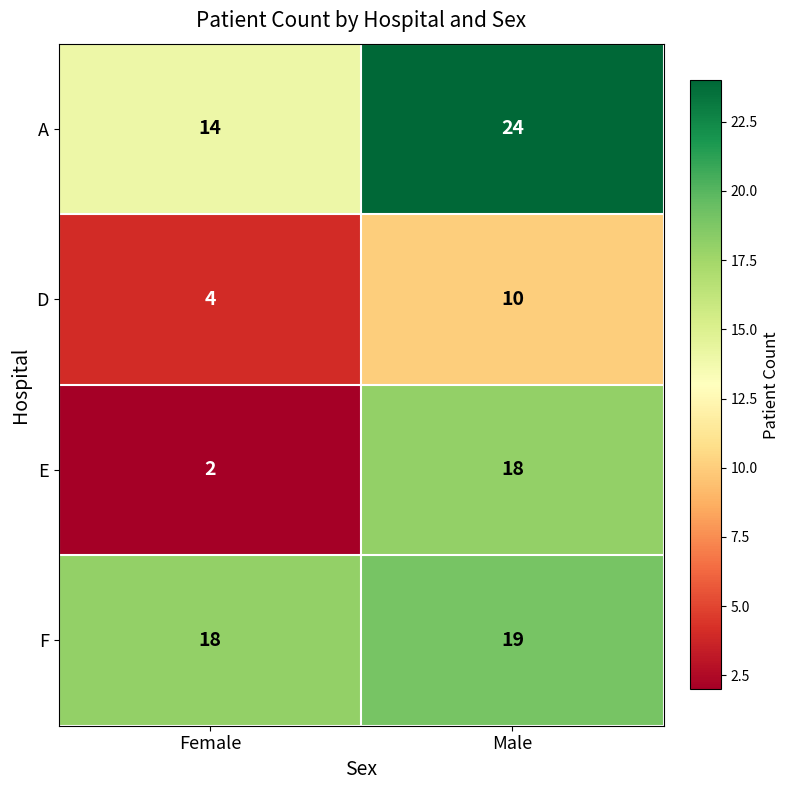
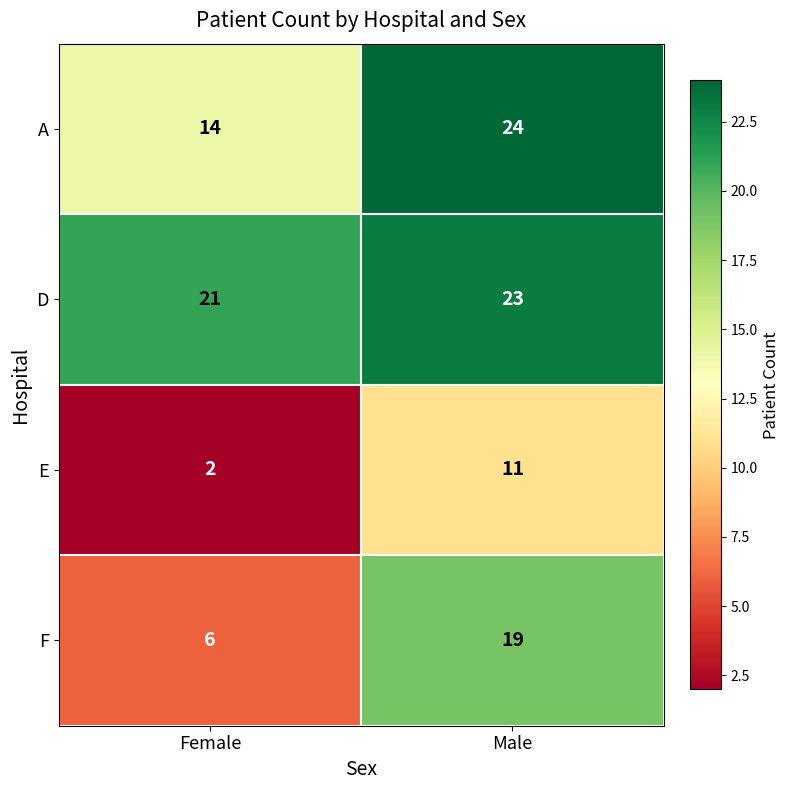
D, Female: 4 -> 21
D, Male: 10 -> 23
E, Male: 18 -> 11
F, Female: 18 -> 6
